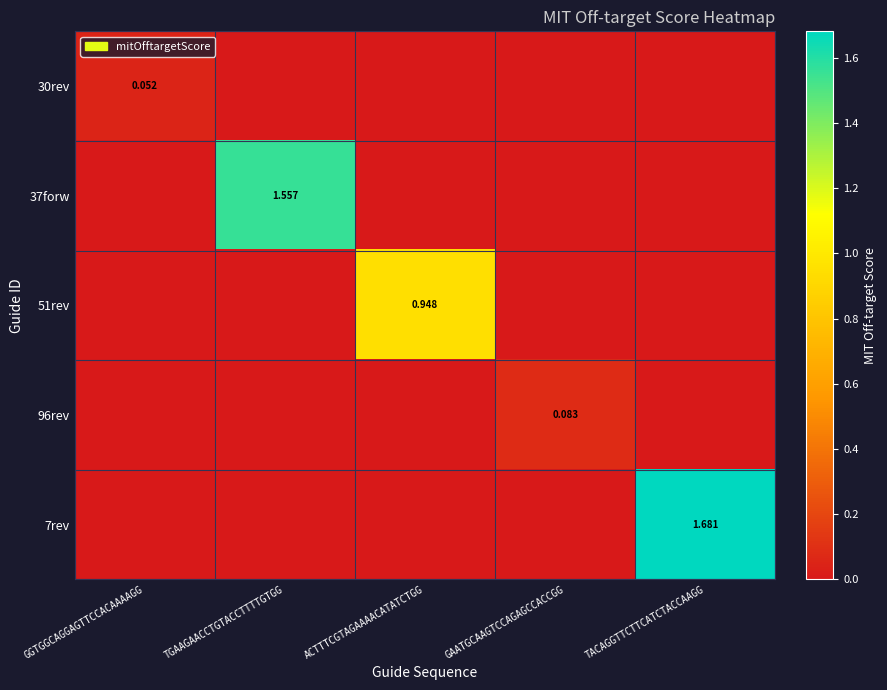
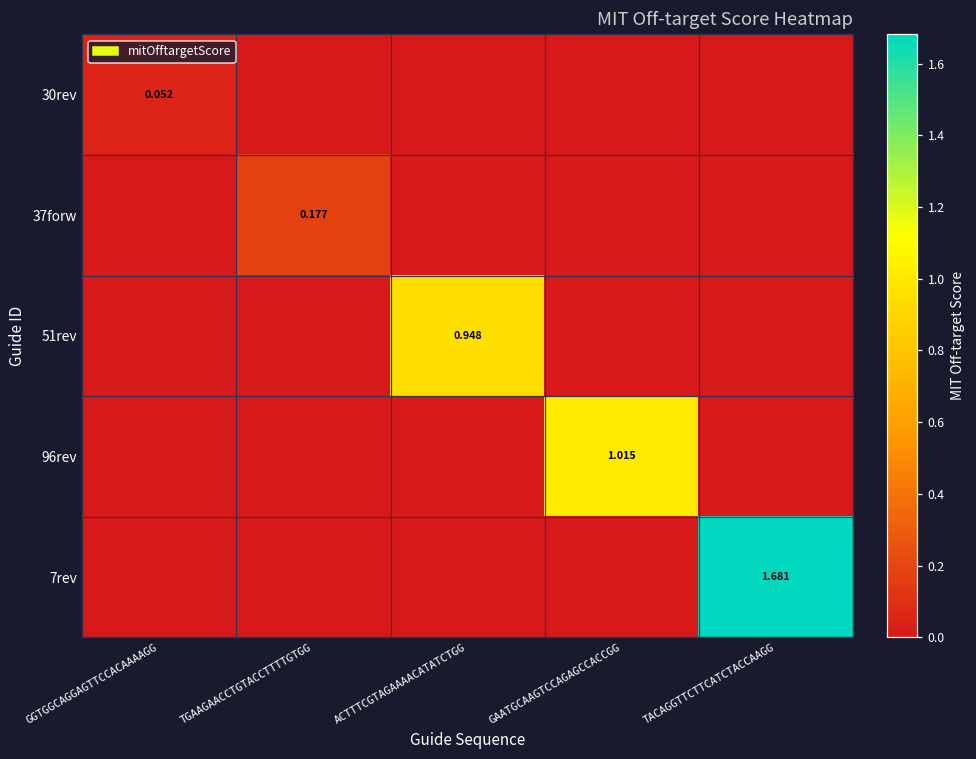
37forw, TGAAGAACCTGTACCTTTTGTGG: 1.557 -> 0.177
96rev, GAATGCAAGTCCAGAGCCACCGG: 0.083 -> 1.015
